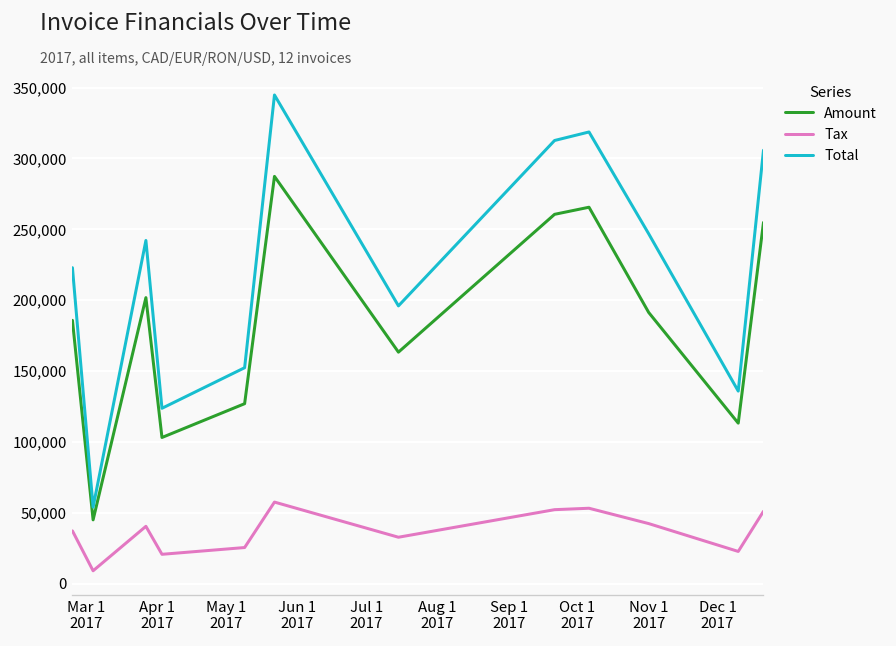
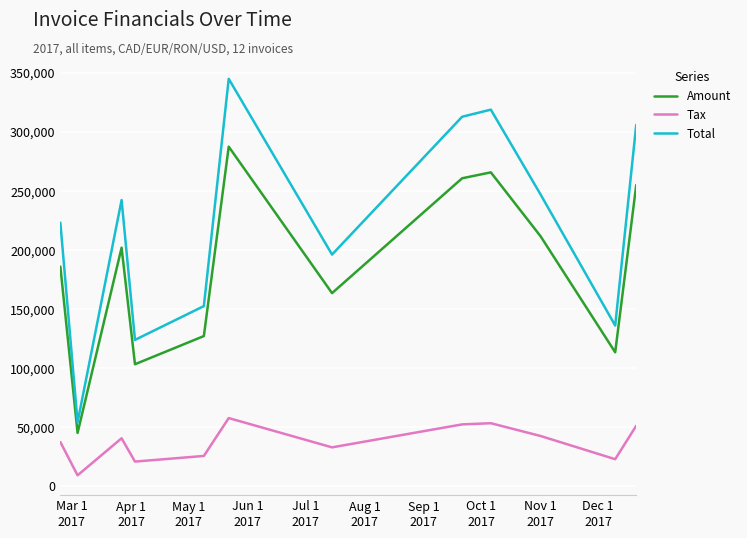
Amount, Nov 1 2017: 191,000 -> 211,000
